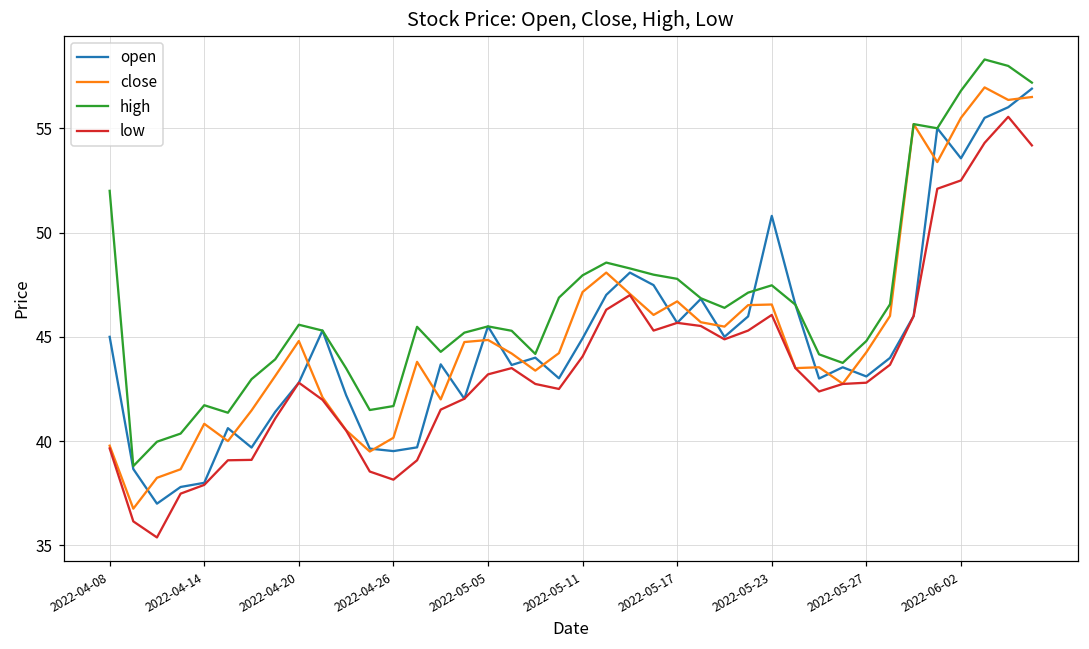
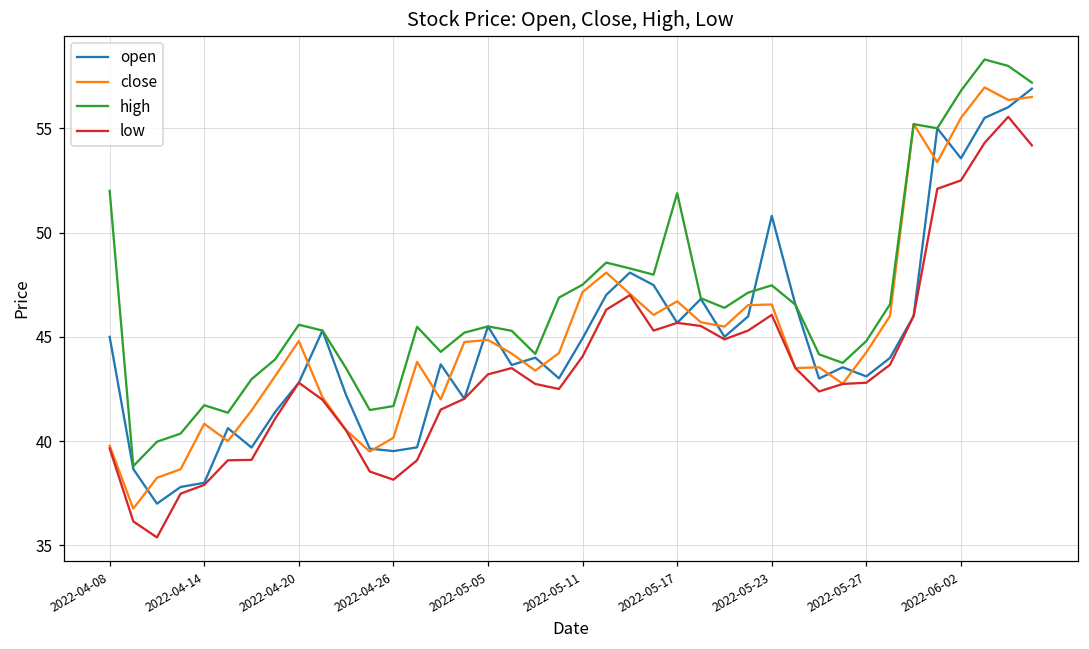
high, 2022-05-11: 48.0 -> 47.5
high, 2022-05-17: 47.8 -> 51.9
